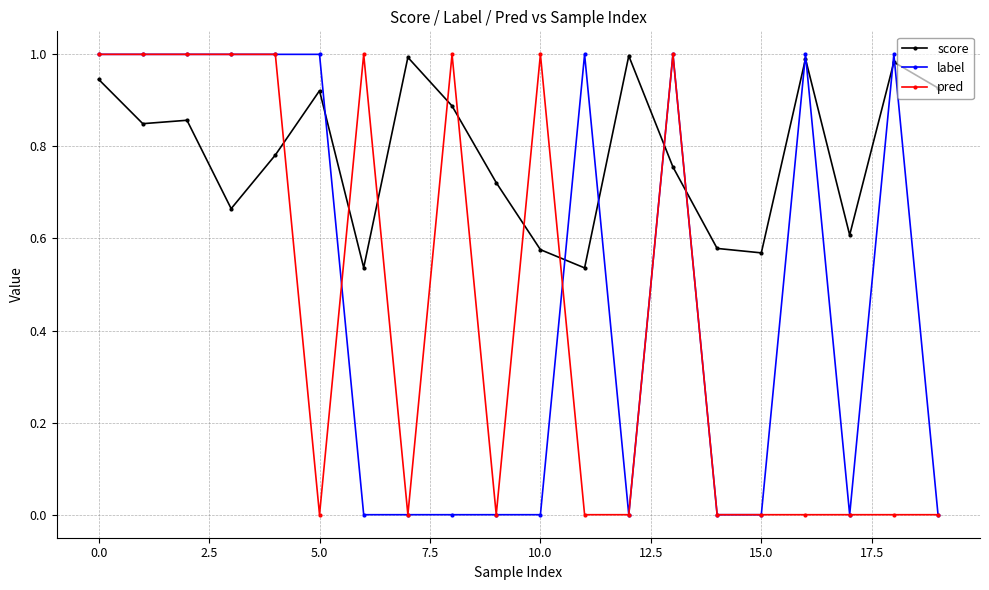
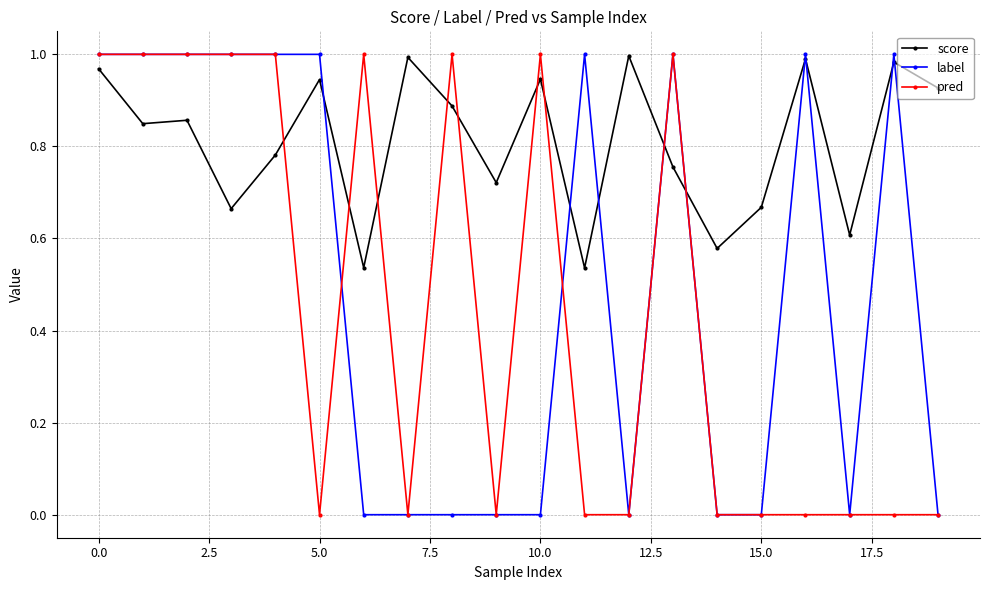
score, 0.0: 0.95 -> 0.97
score, 5.0: 0.92 -> 0.95
score, 10.0: 0.58 -> 0.95
score, 15.0: 0.57 -> 0.67
